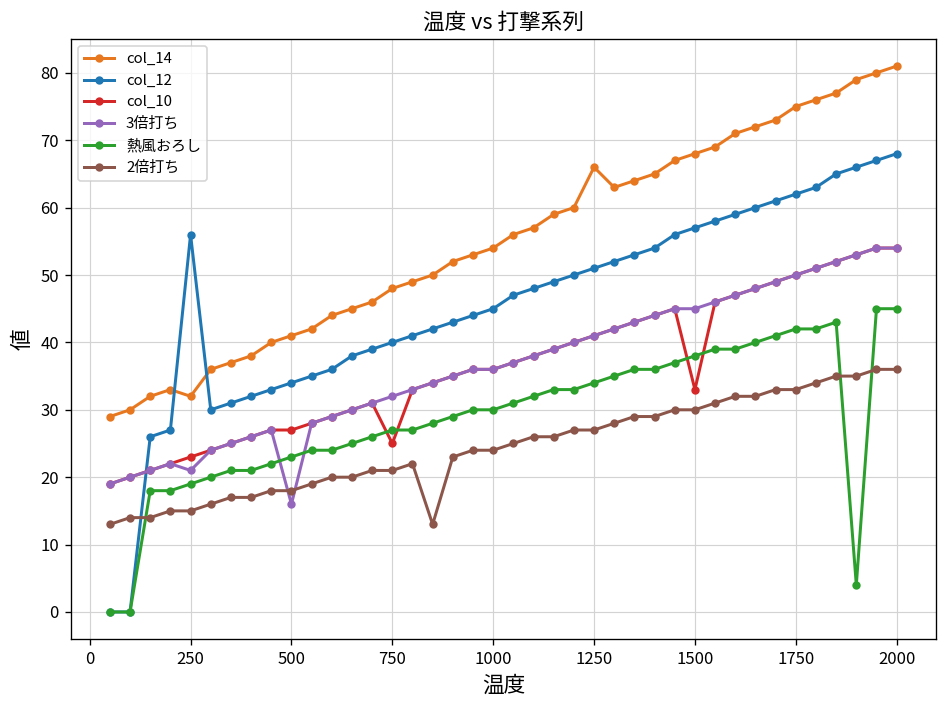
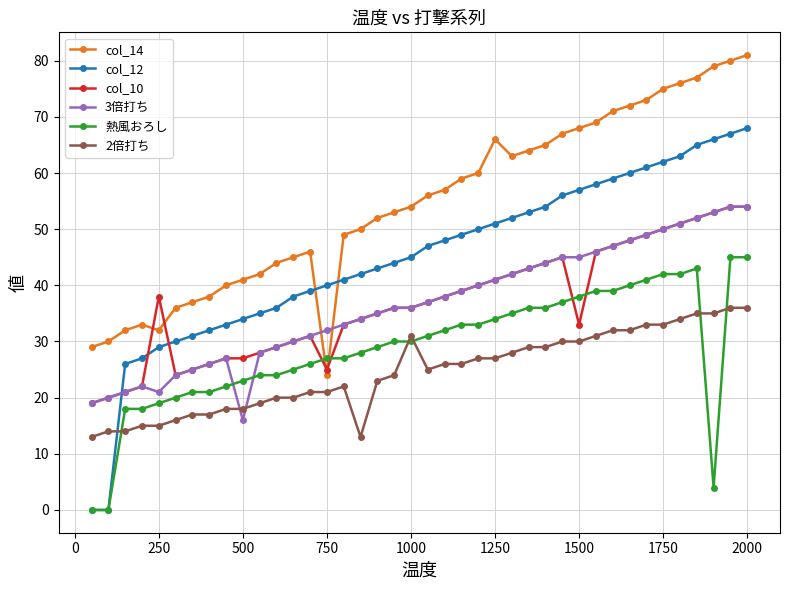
col_12, 250: 56 -> 29
col_10, 250: 23 -> 38
col_14, 750: 48 -> 24
2倍打ち, 1000: 24 -> 31
